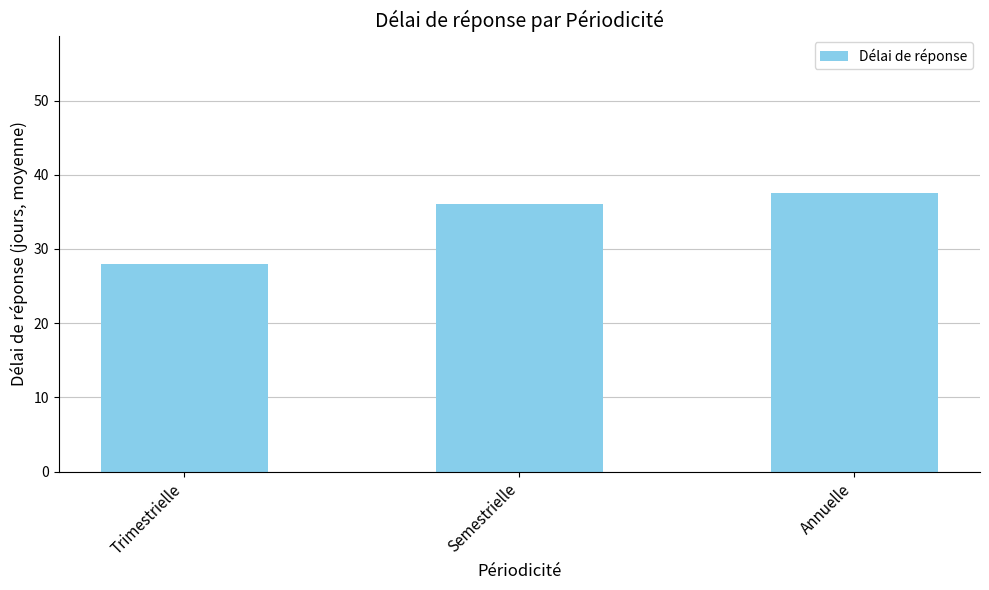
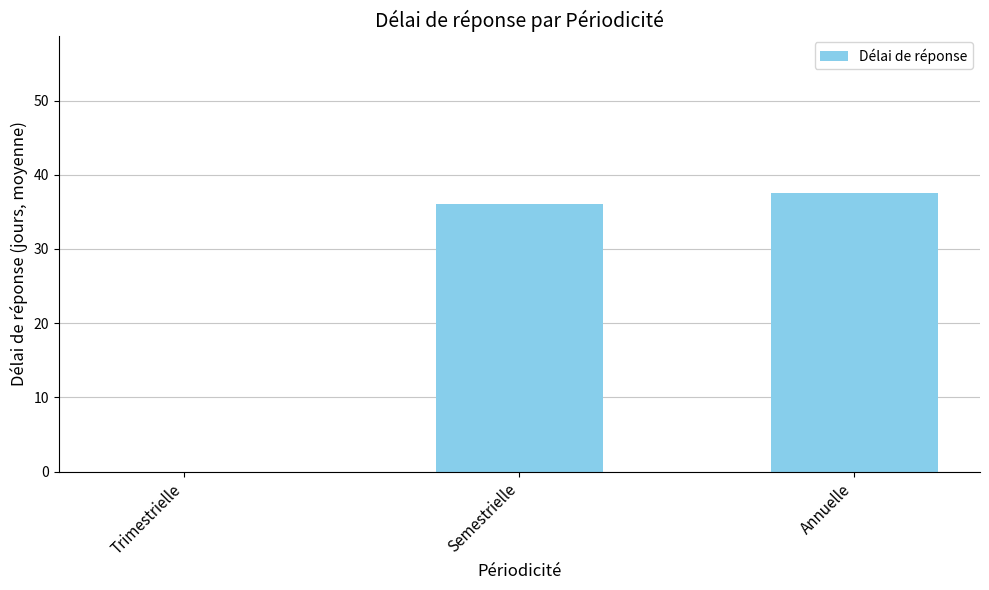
Trimestrielle: 28 -> 0
